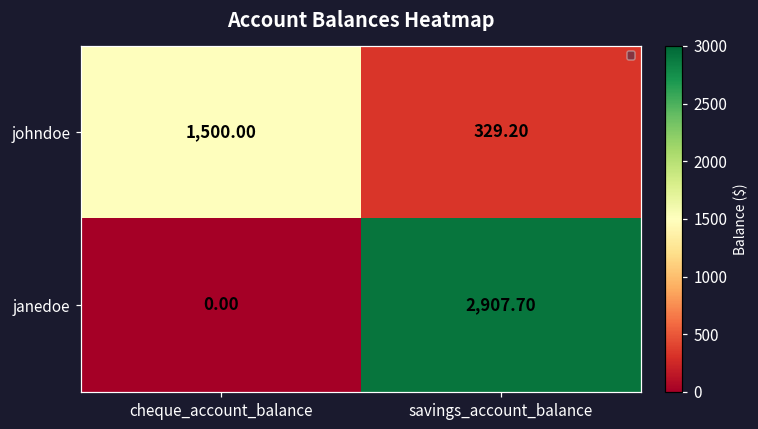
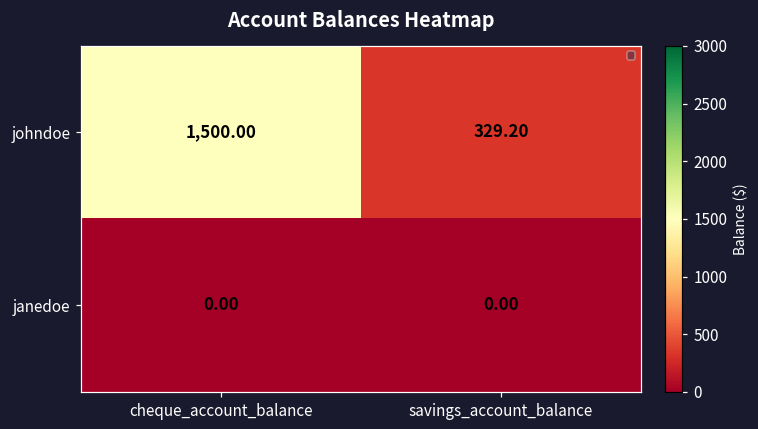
janedoe, savings_account_balance: 2,907.70 -> 0.00
